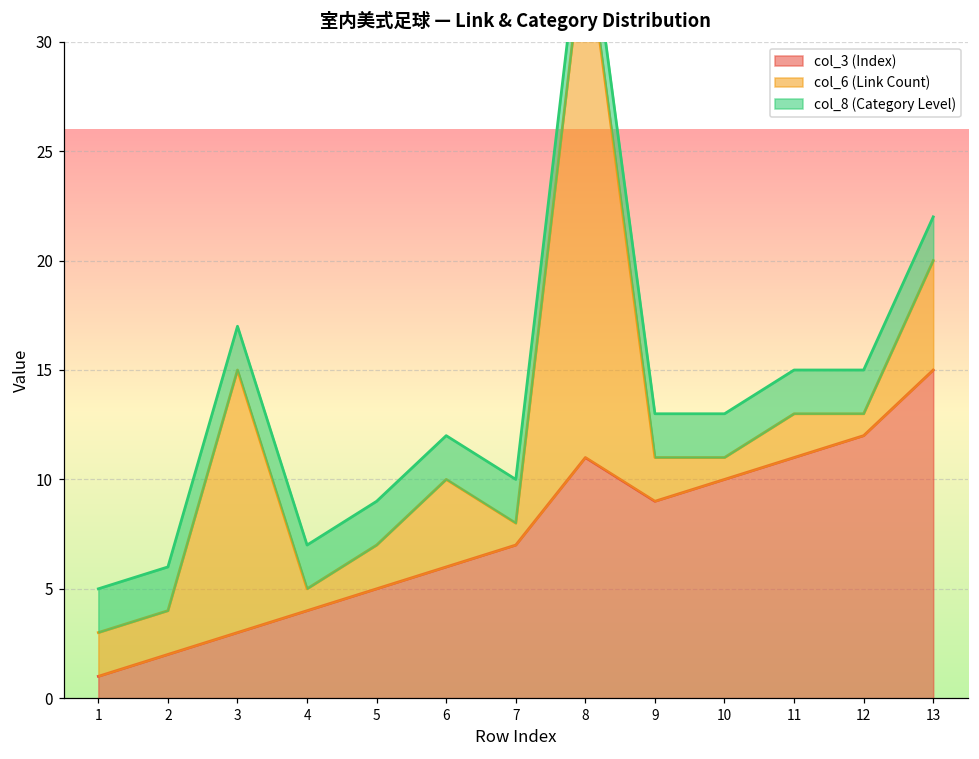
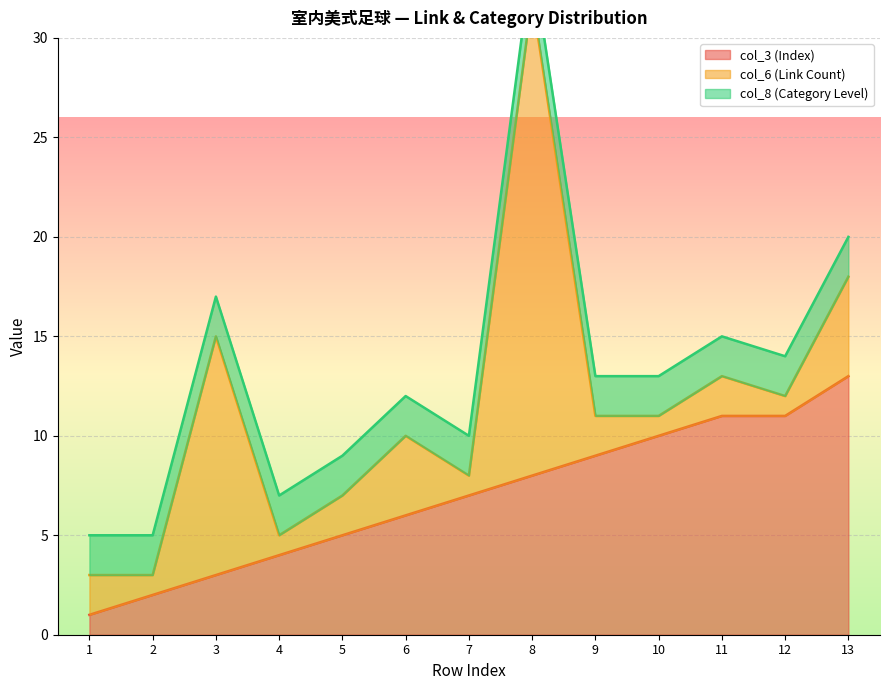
col_6 (Link Count), 2: 2 -> 1
col_3 (Index), 8: 11 -> 8
col_3 (Index), 12: 12 -> 11
col_3 (Index), 13: 15 -> 13
